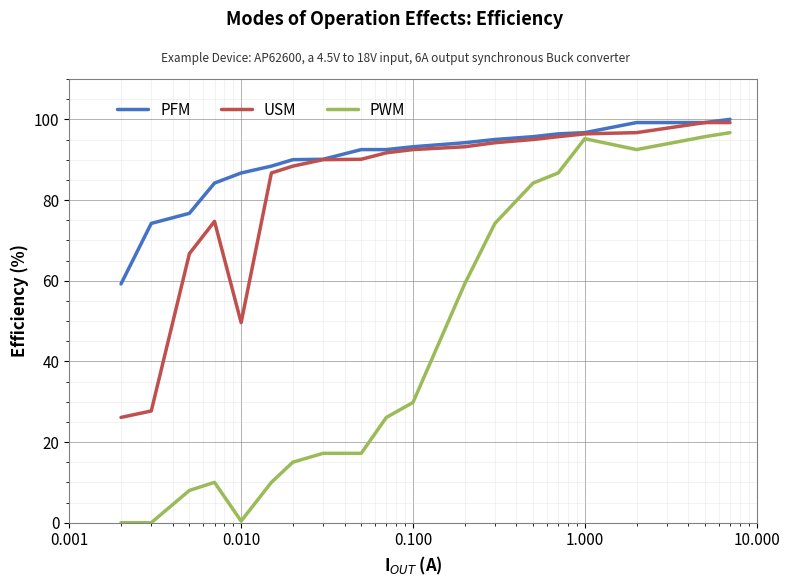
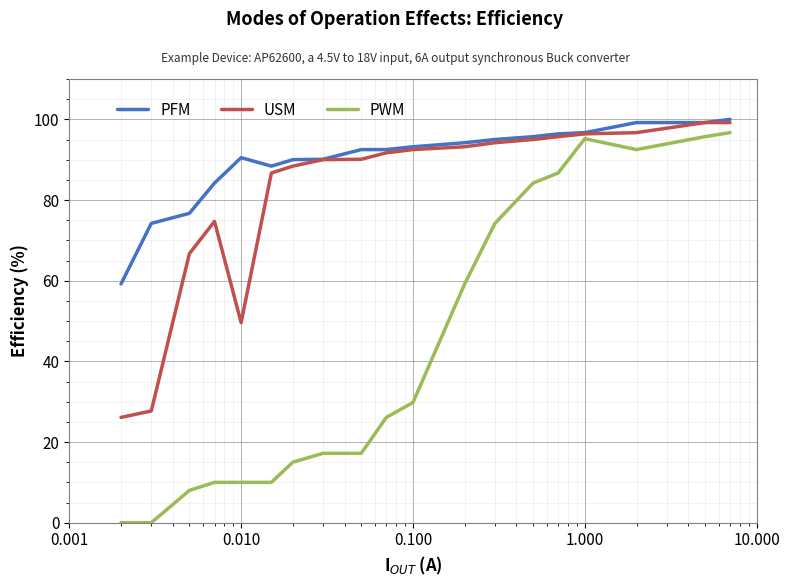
PFM, 0.010: 87 -> 91
PWM, 0.010: 0 -> 10
